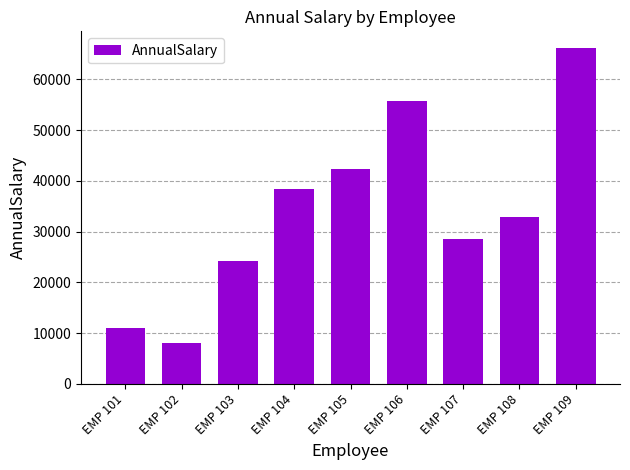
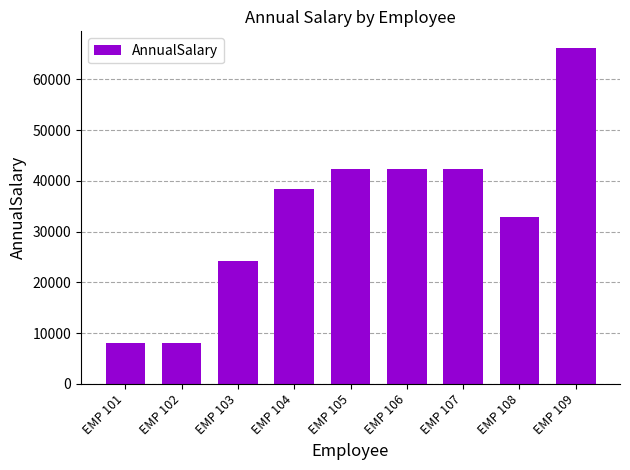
EMP 101: 11000 -> 8000
EMP 106: 56000 -> 42000
EMP 107: 28000 -> 42000
